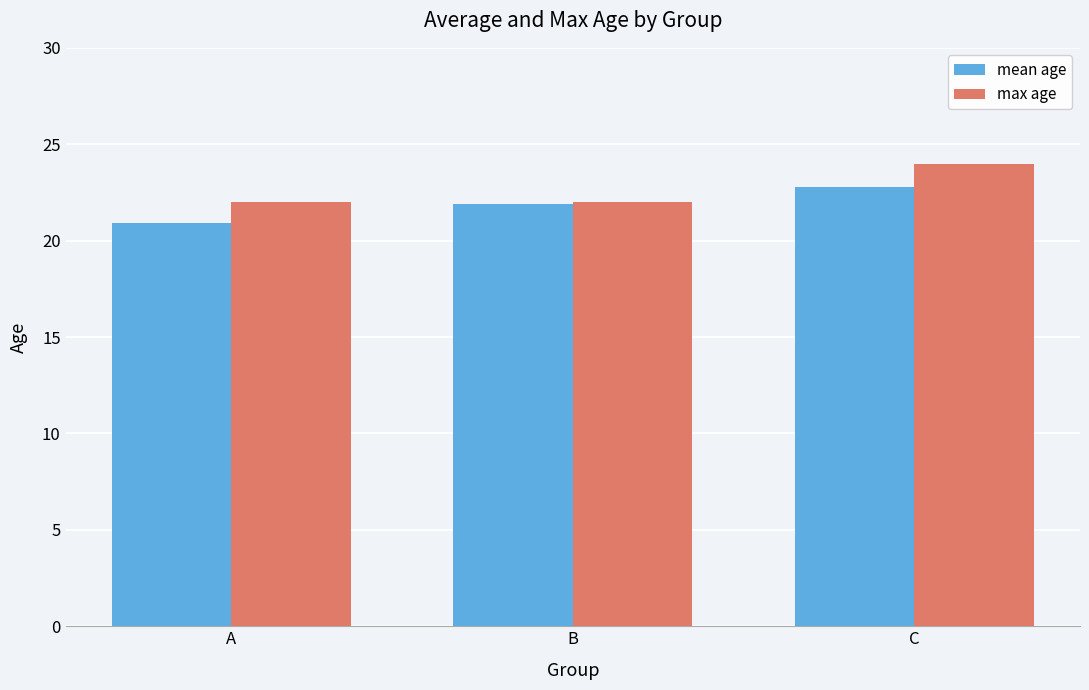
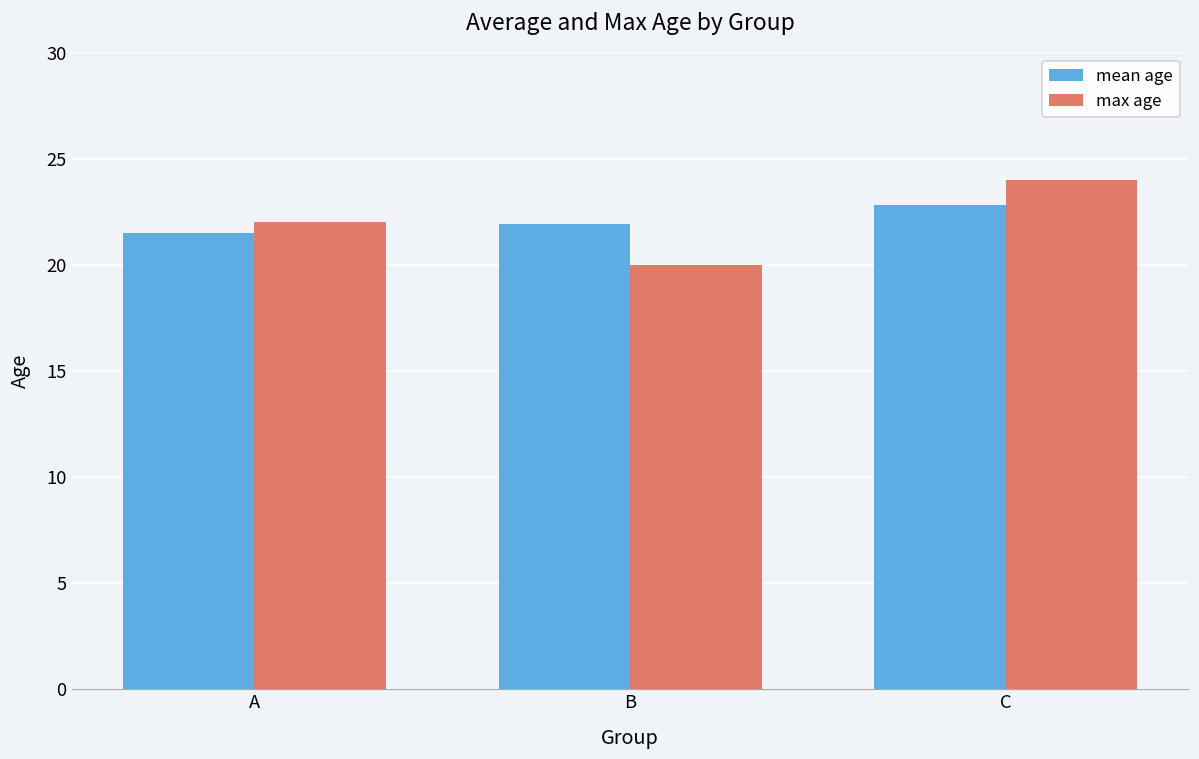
mean age, A: 20.9 -> 21.5
max age, B: 22 -> 20
